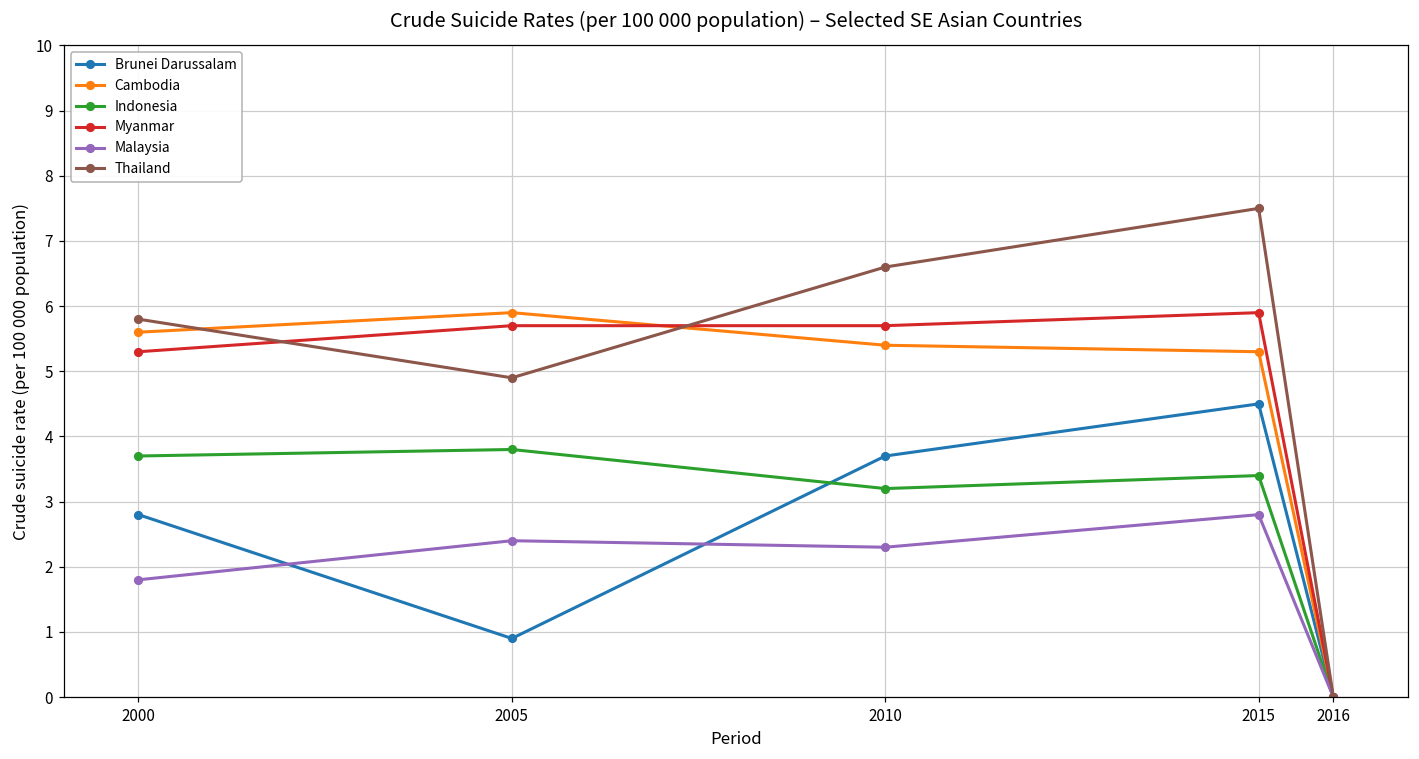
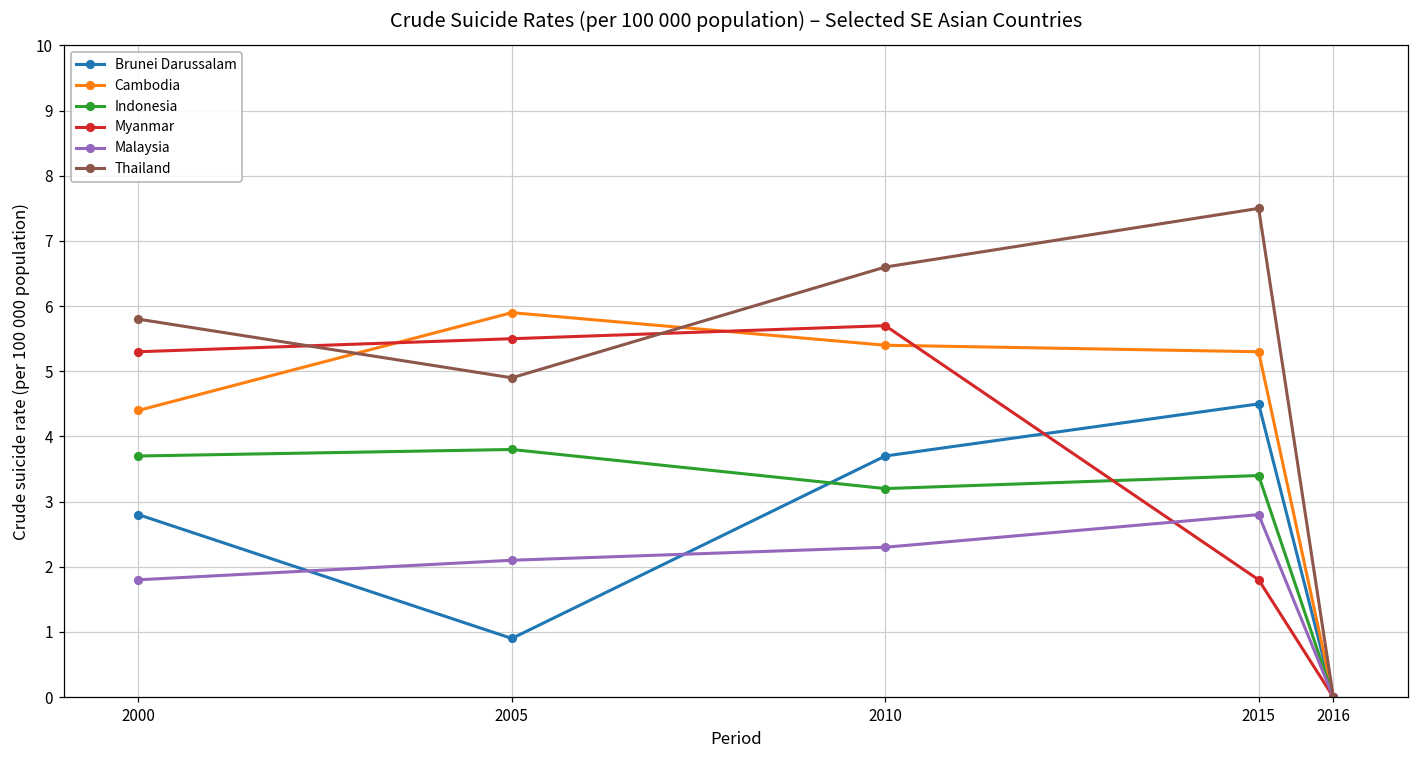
Cambodia, 2000: 5.6 -> 4.4
Myanmar, 2005: 5.7 -> 5.5
Malaysia, 2005: 2.4 -> 2.1
Myanmar, 2015: 5.9 -> 1.8
